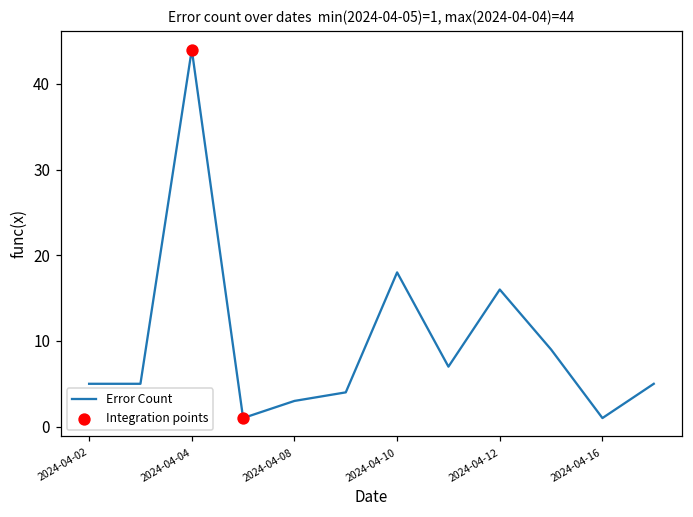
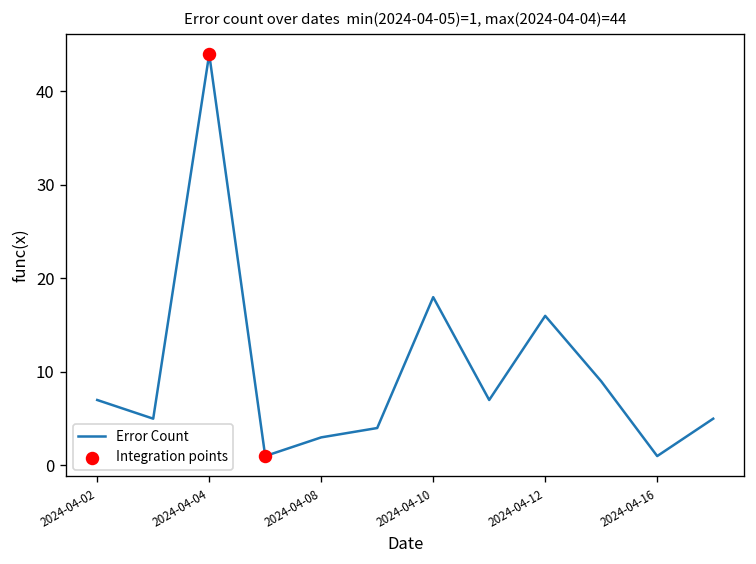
Error Count, 2024-04-02: 5 -> 7
